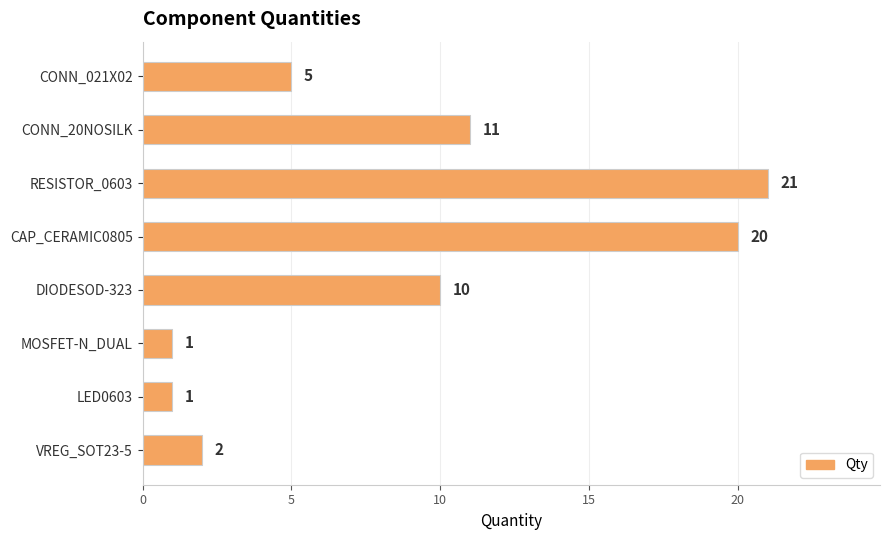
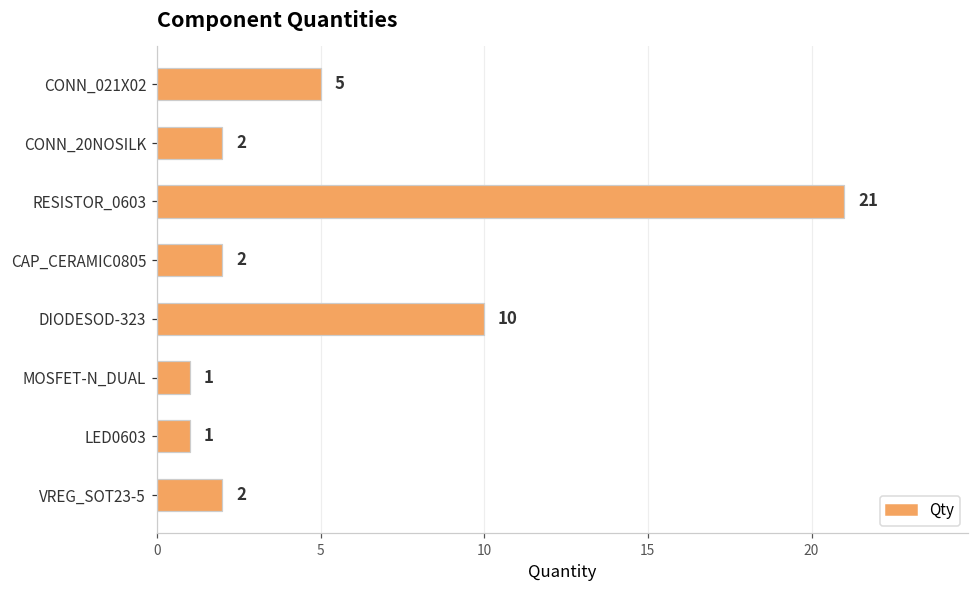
CONN_20NOSILK: 11 -> 2
CAP_CERAMIC0805: 20 -> 2
